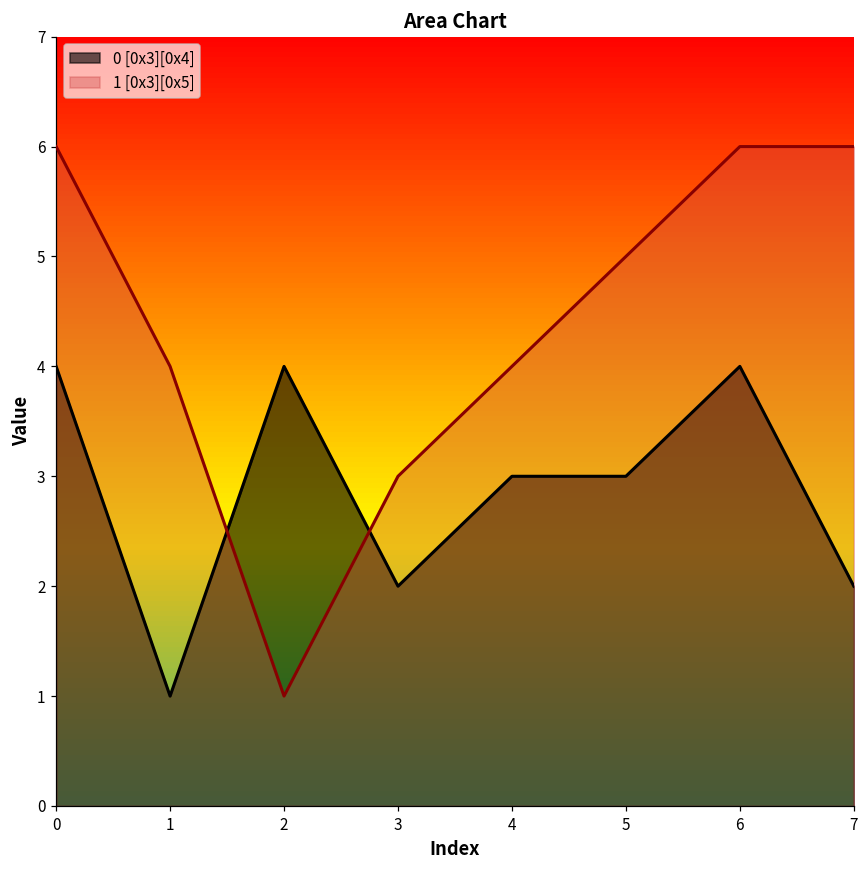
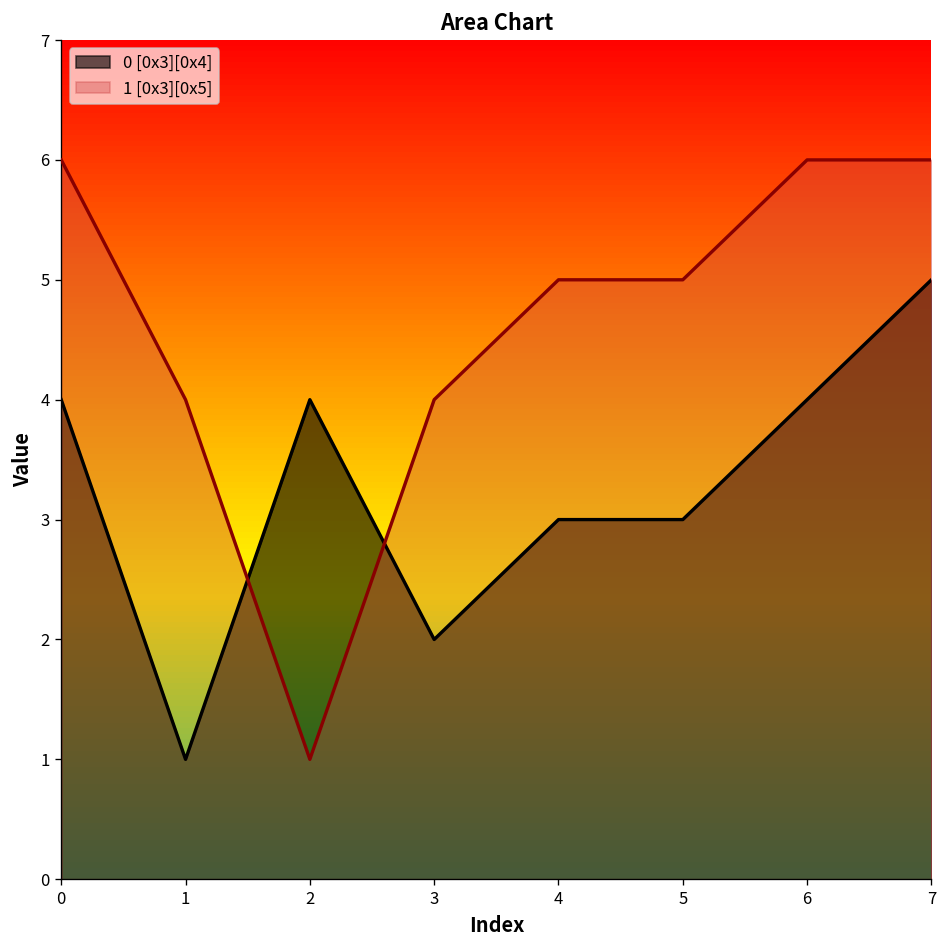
1 [0x3][0x5], 3: 3 -> 4
1 [0x3][0x5], 4: 4 -> 5
0 [0x3][0x4], 7: 2 -> 5
